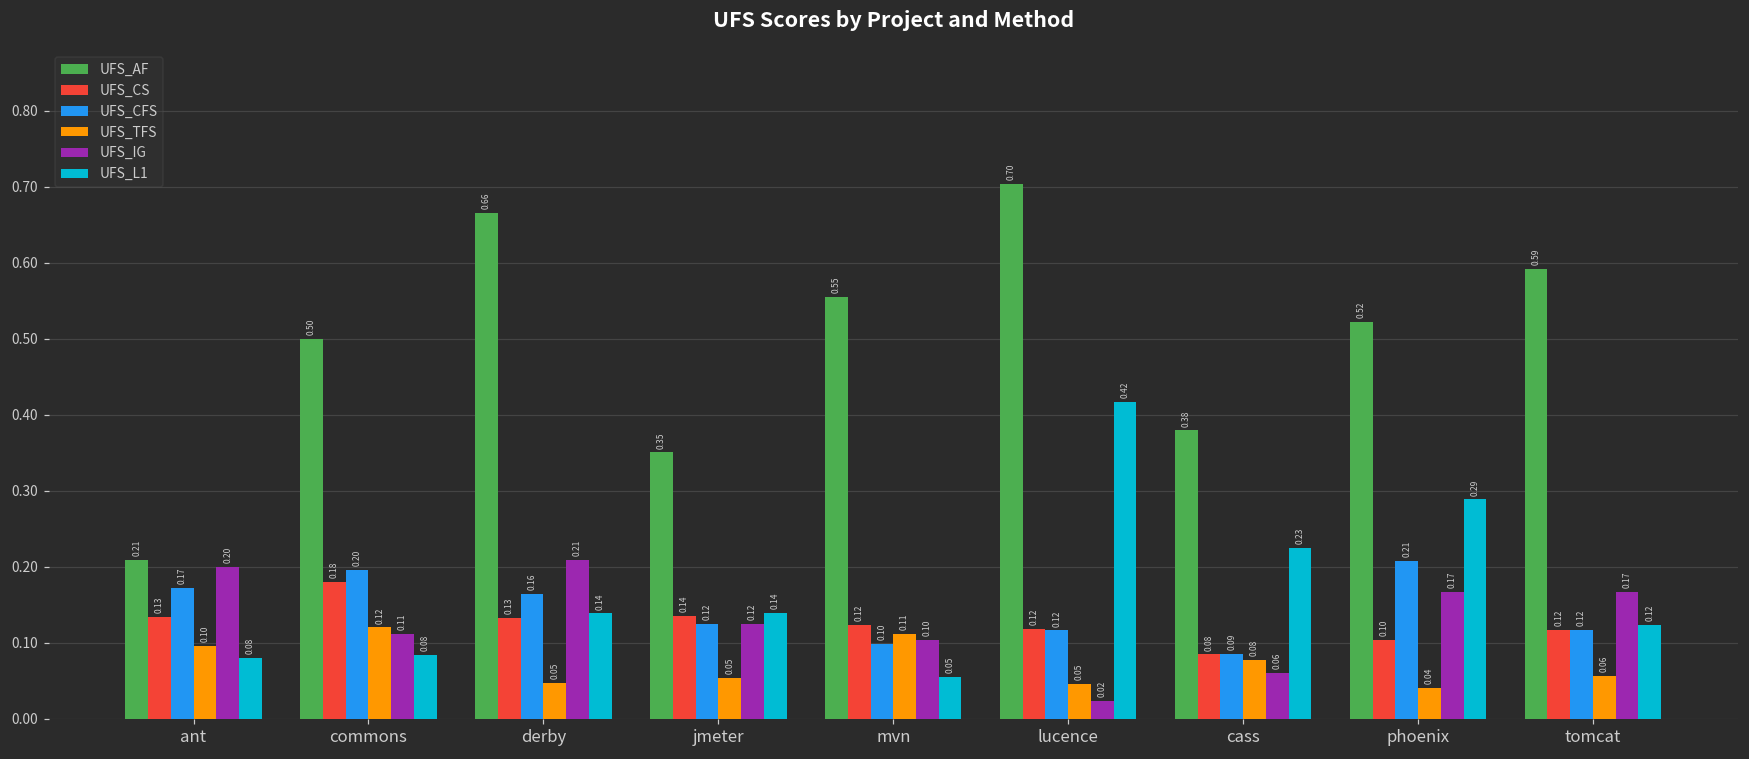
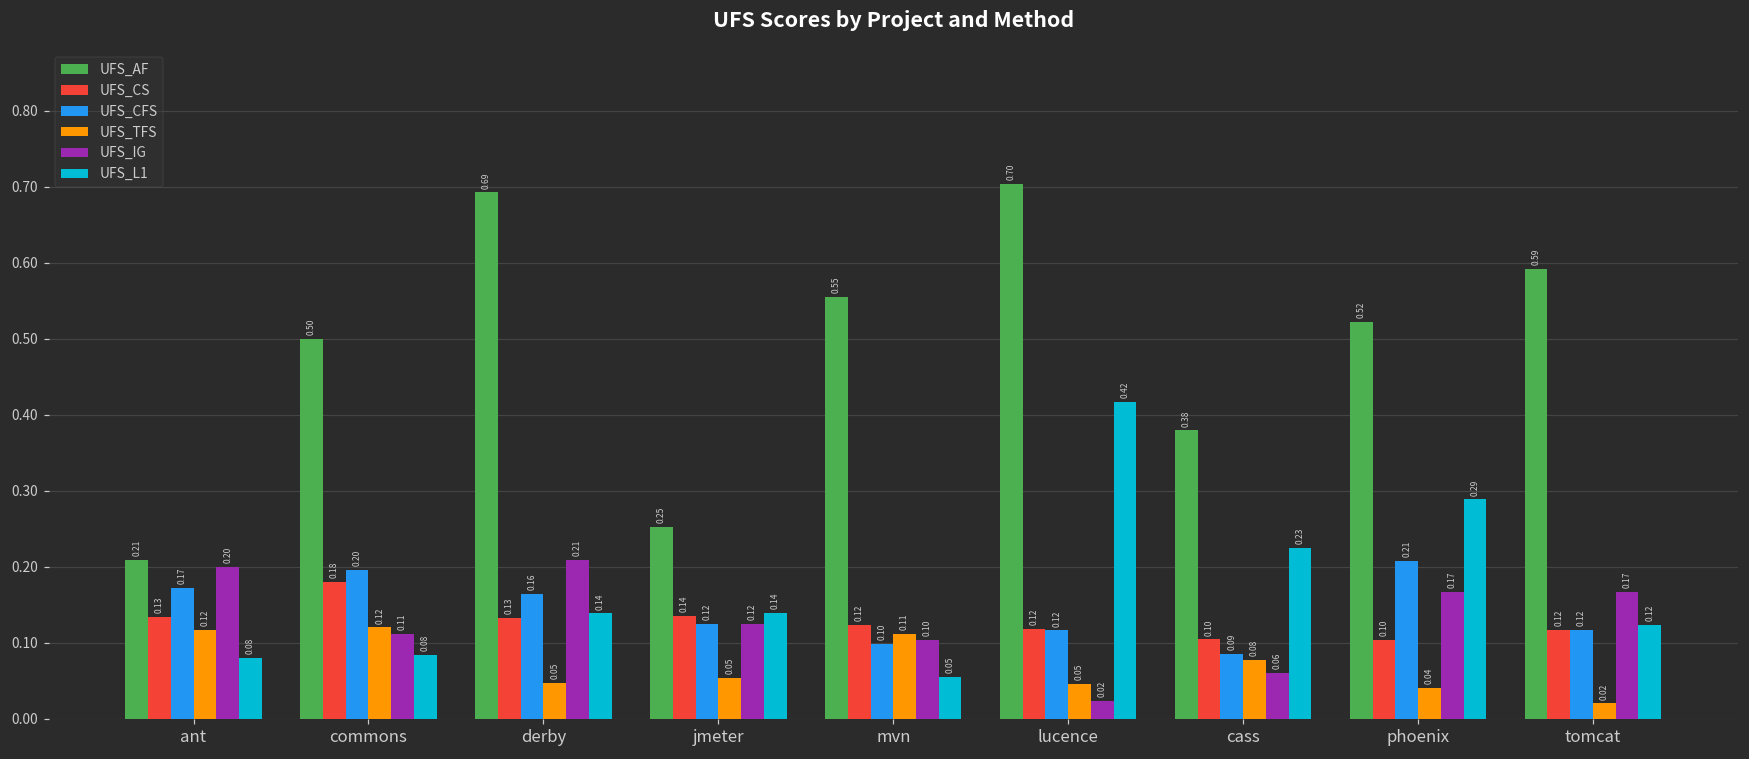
UFS_TFS, ant: 0.10 -> 0.12
UFS_AF, derby: 0.66 -> 0.69
UFS_AF, jmeter: 0.35 -> 0.25
UFS_CS, cass: 0.08 -> 0.10
UFS_TFS, tomcat: 0.06 -> 0.02
